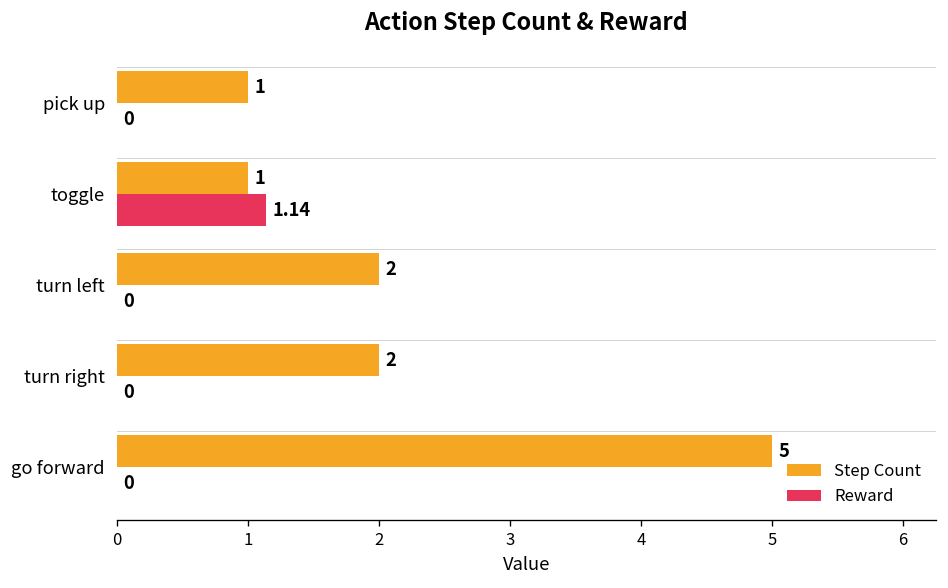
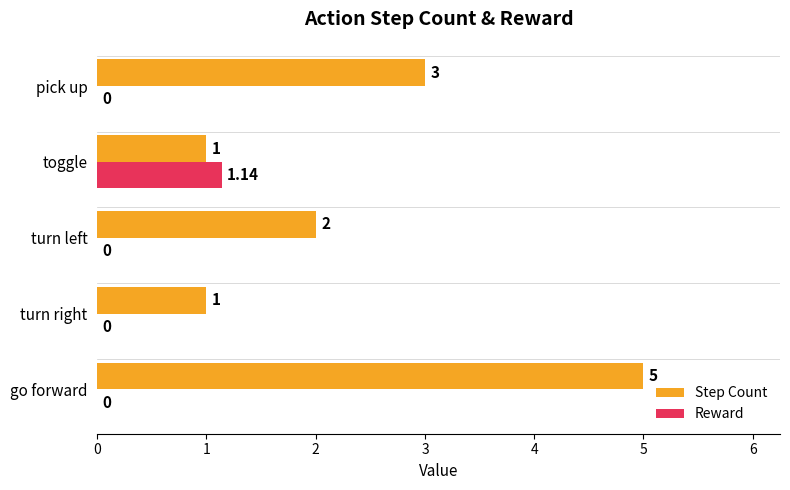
Step Count, pick up: 1 -> 3
Step Count, turn right: 2 -> 1
